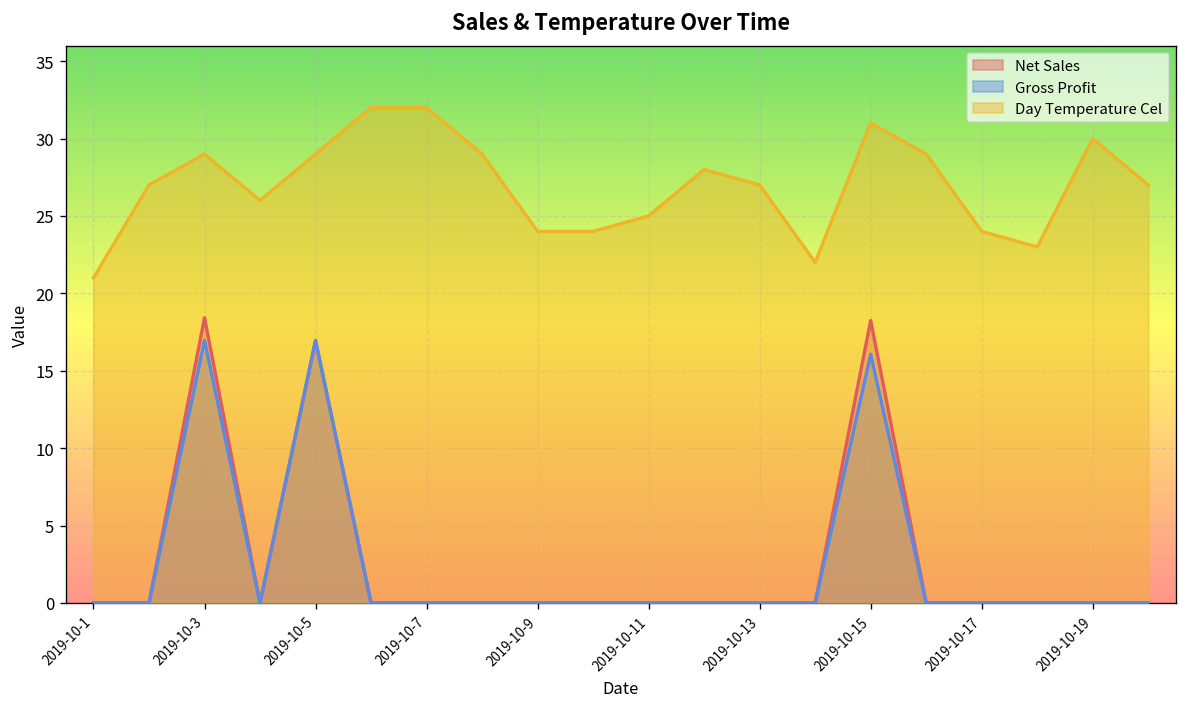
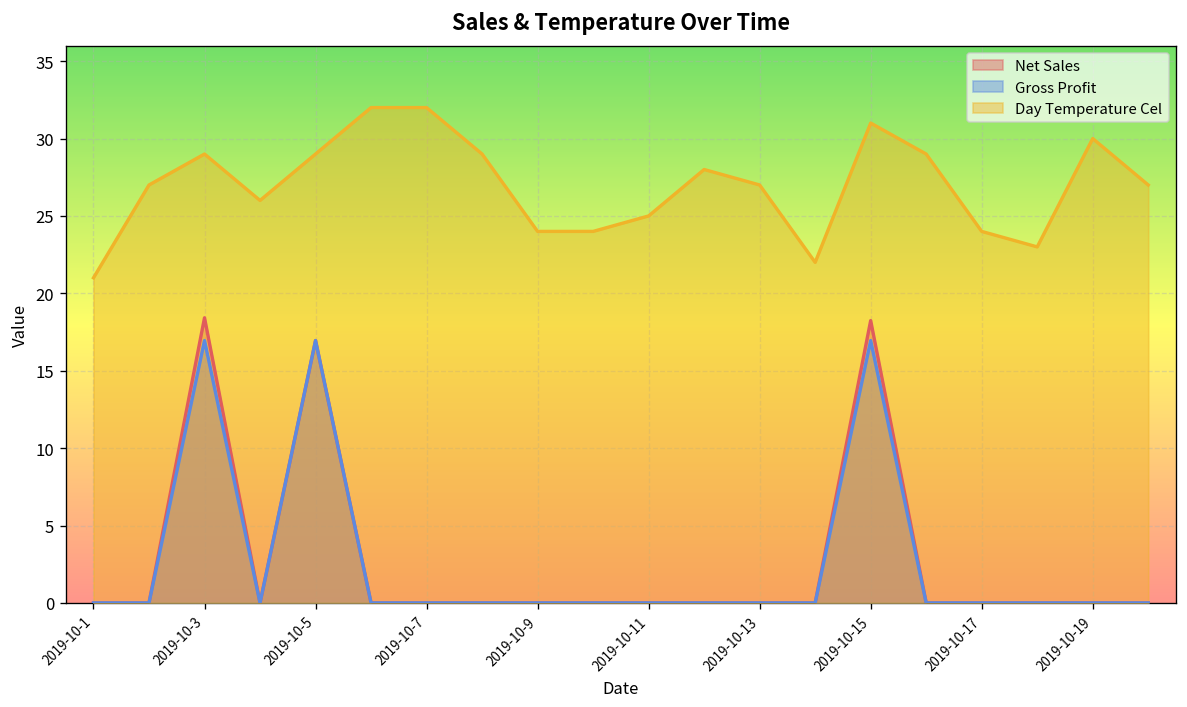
Gross Profit, 2019-10-15: 16.1 -> 17.0
